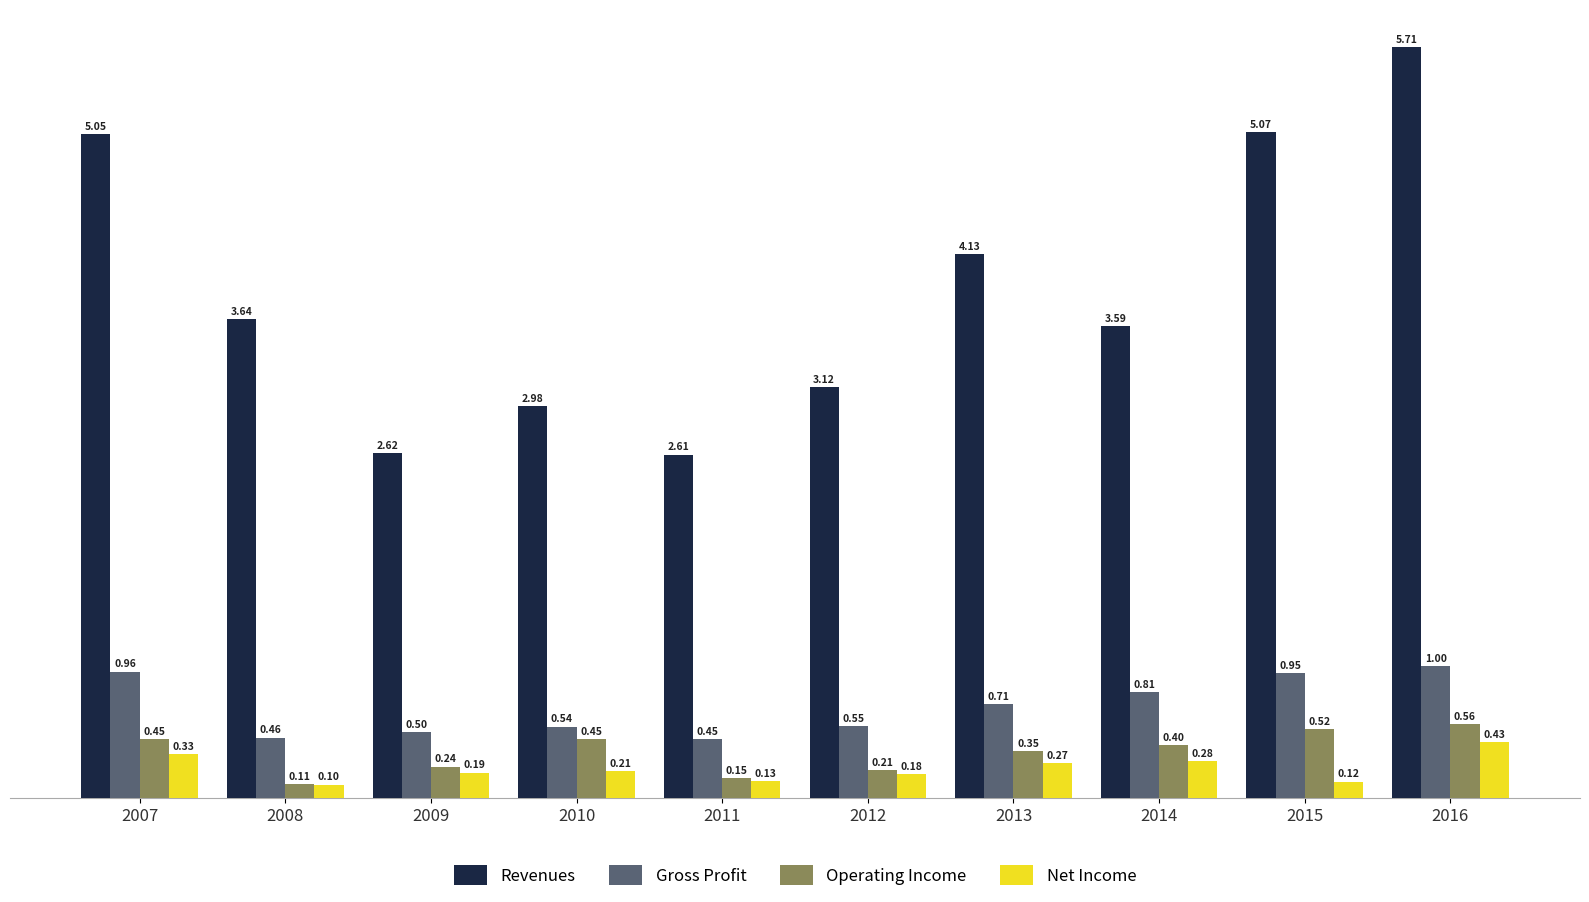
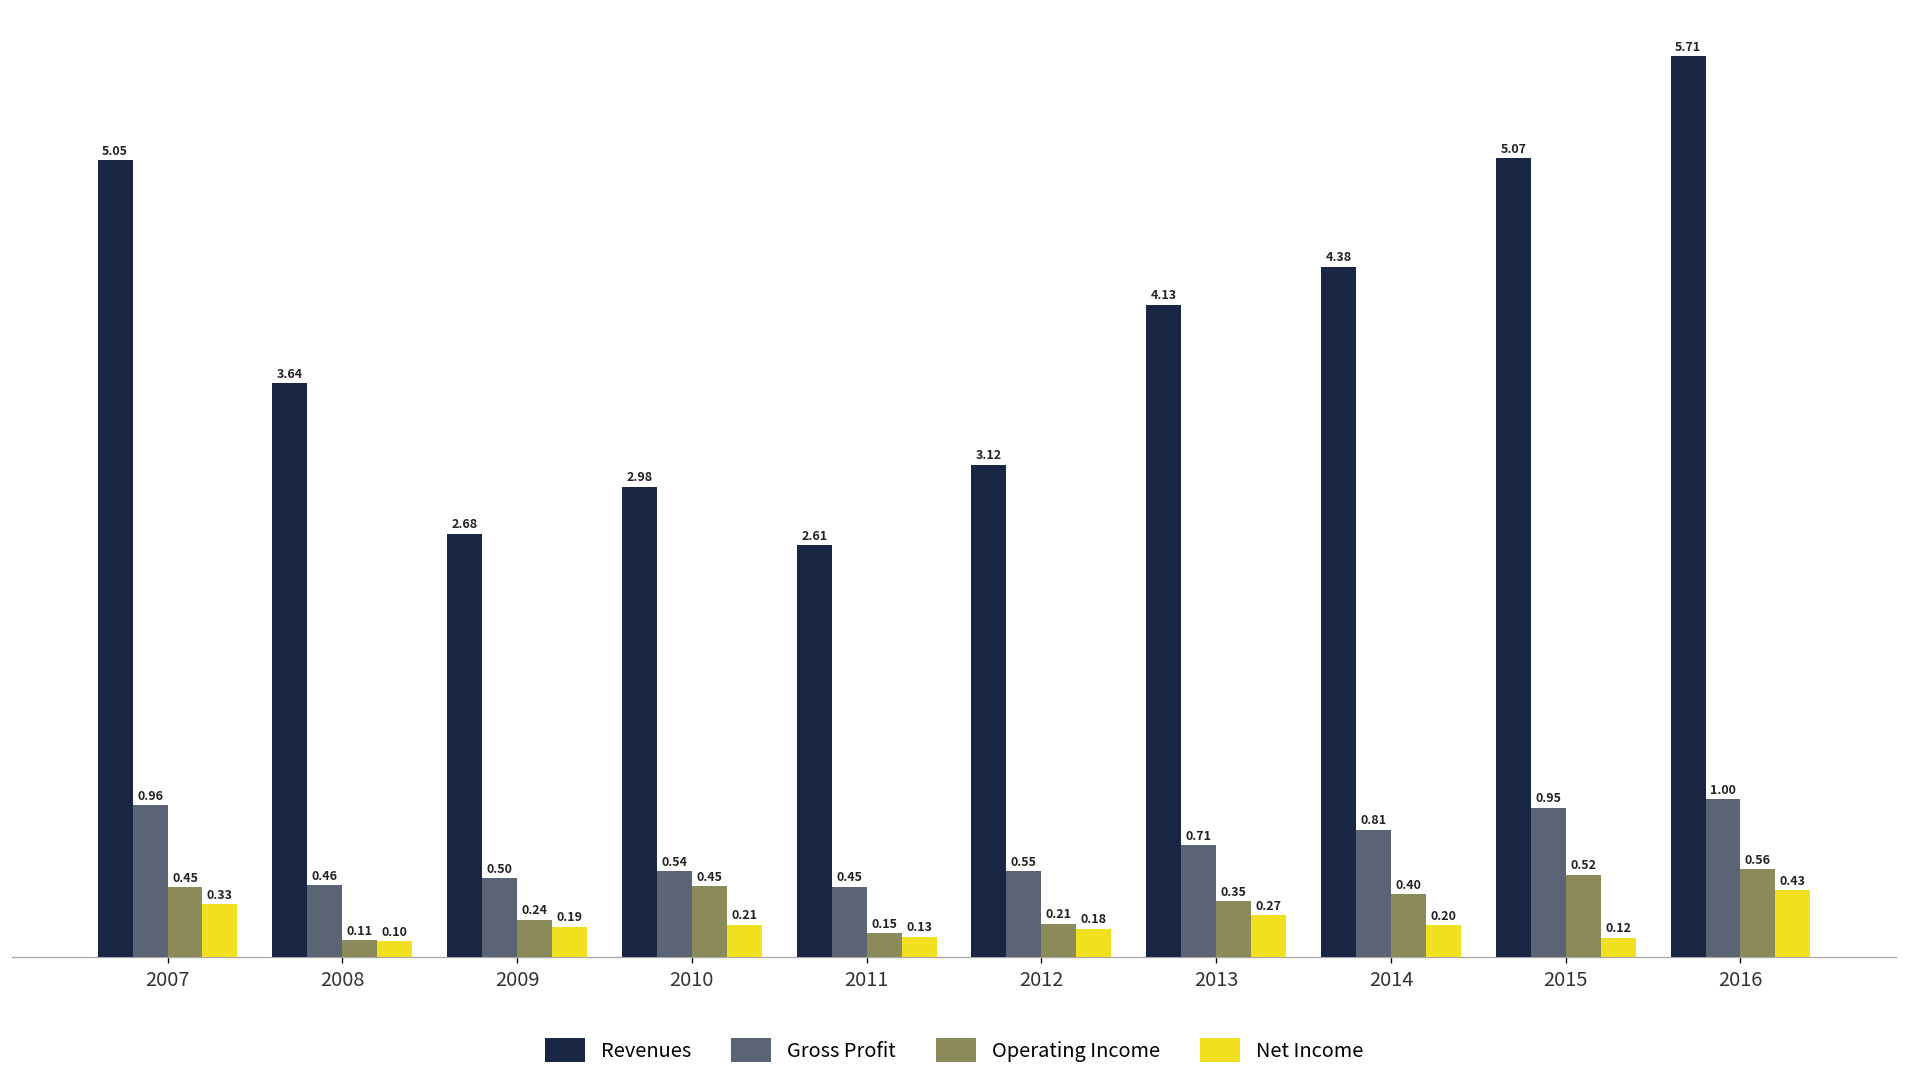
Revenues, 2009: 2.62 -> 2.68
Revenues, 2014: 3.59 -> 4.38
Net Income, 2014: 0.28 -> 0.20
